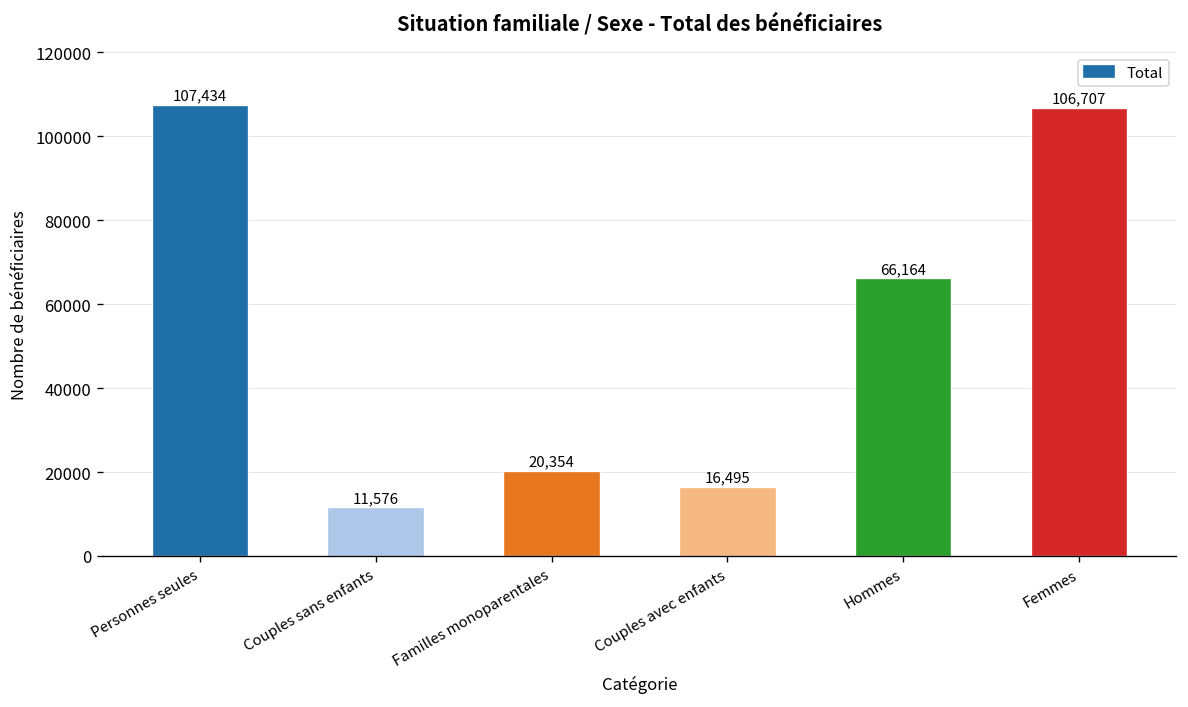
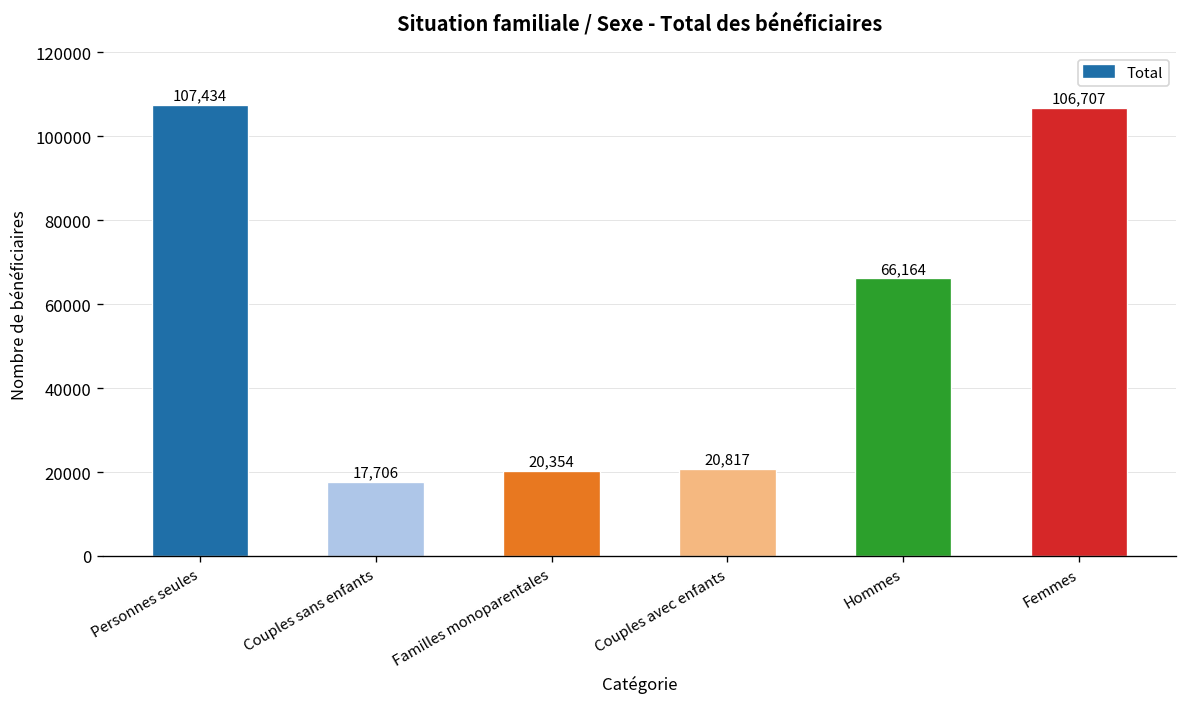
Couples sans enfants: 11,576 -> 17,706
Couples avec enfants: 16,495 -> 20,817
